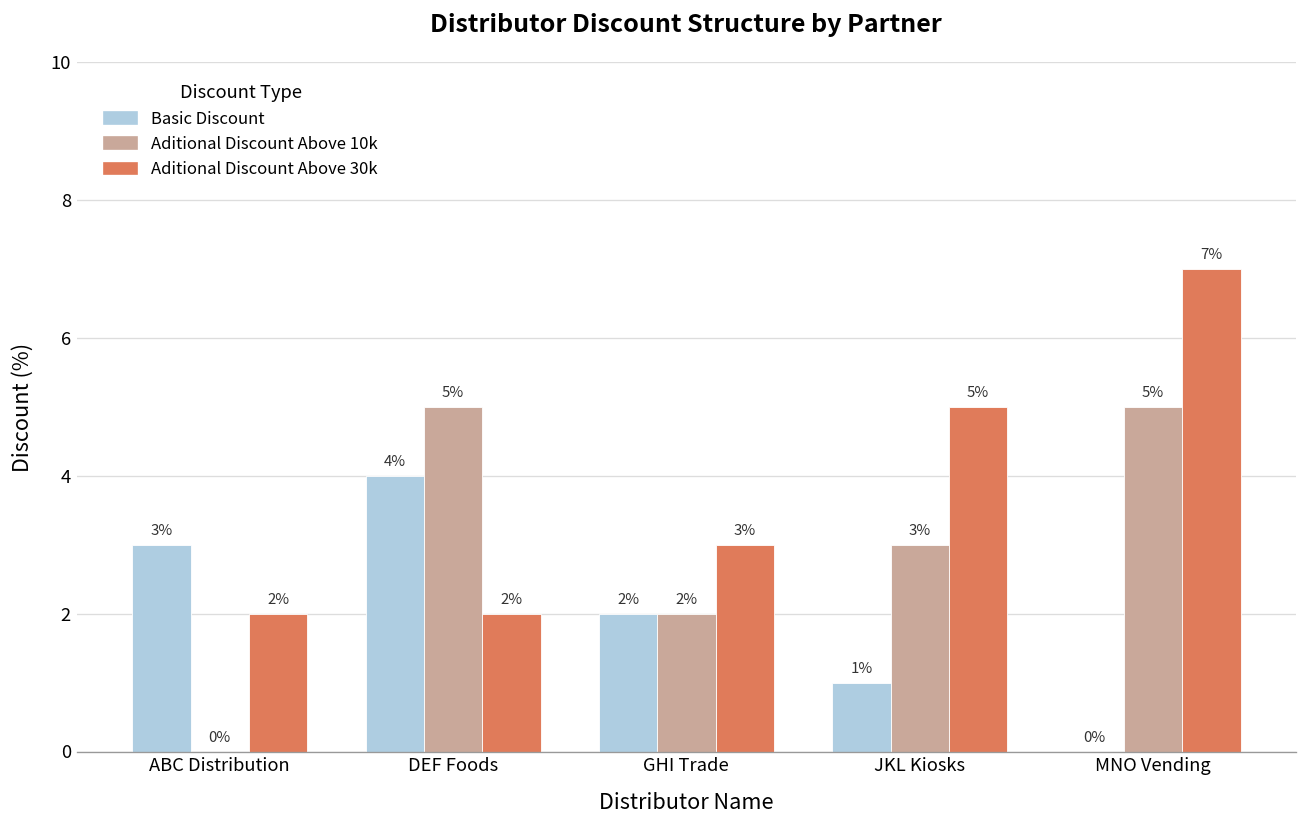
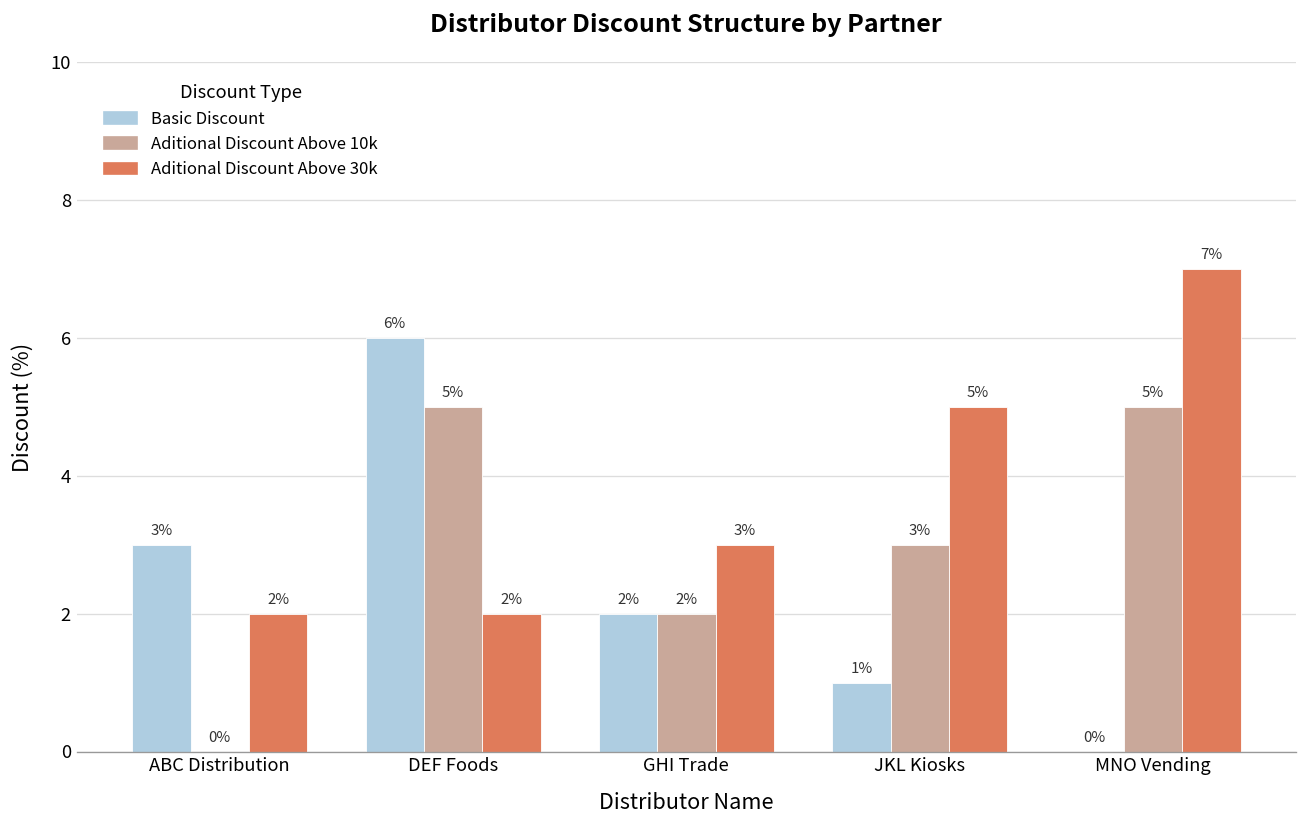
Basic Discount, DEF Foods: 4% -> 6%
